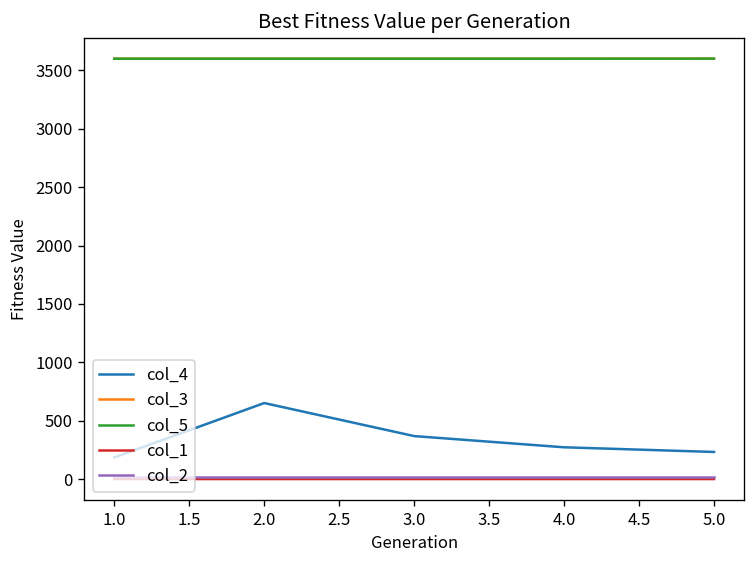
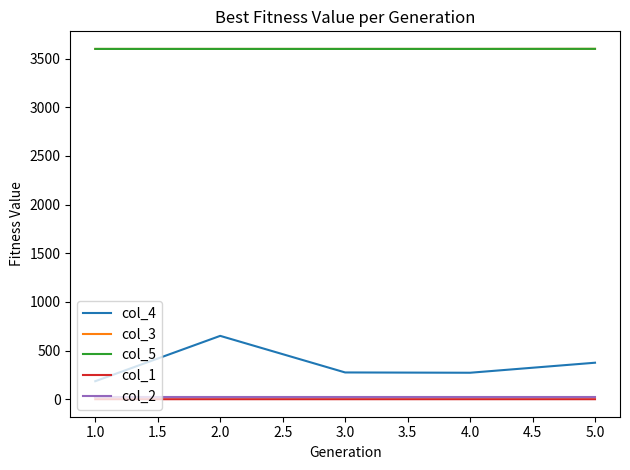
col_4, 3.0: 400 -> 300
col_4, 5.0: 200 -> 400
